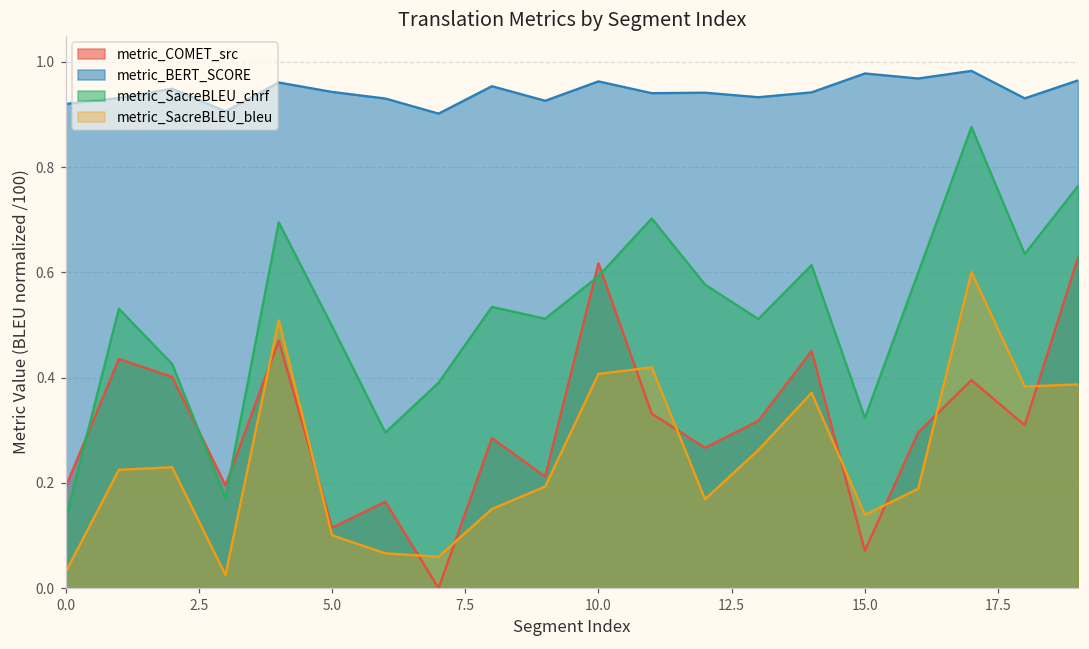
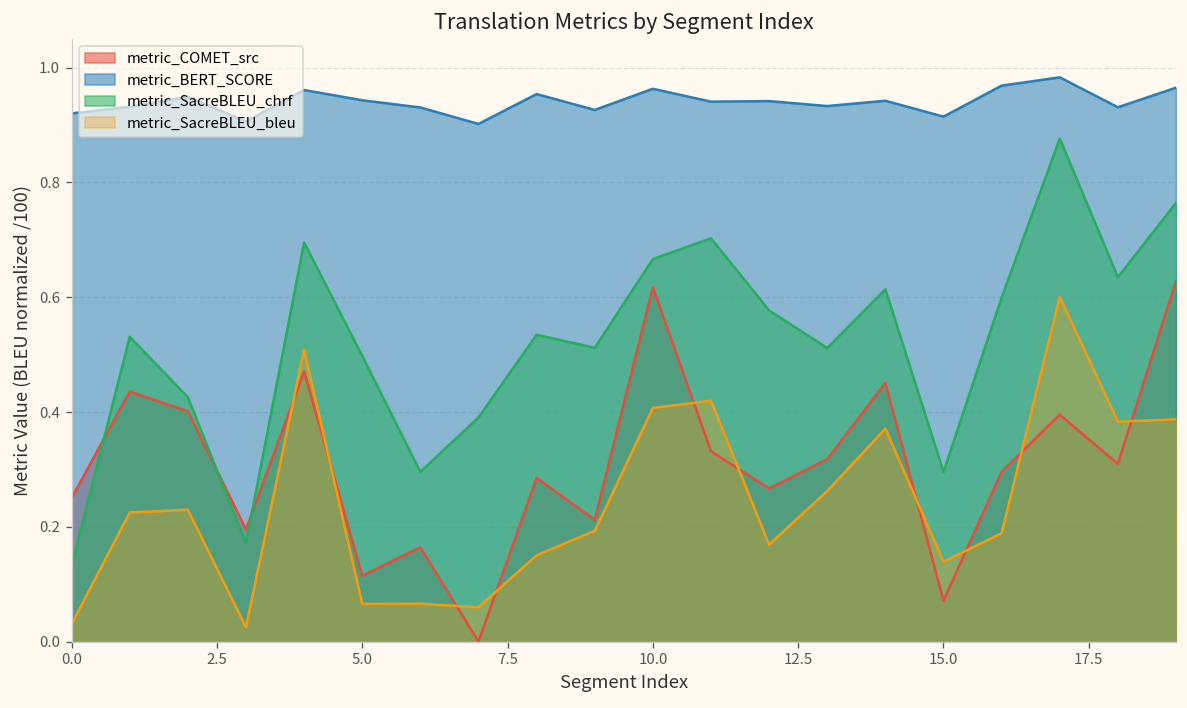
metric_COMET_src, 0.0: 0.19 -> 0.25
metric_SacreBLEU_bleu, 5.0: 0.10 -> 0.07
metric_SacreBLEU_chrf, 10.0: 0.59 -> 0.67
metric_BERT_SCORE, 15.0: 0.98 -> 0.91
metric_SacreBLEU_chrf, 15.0: 0.32 -> 0.30
